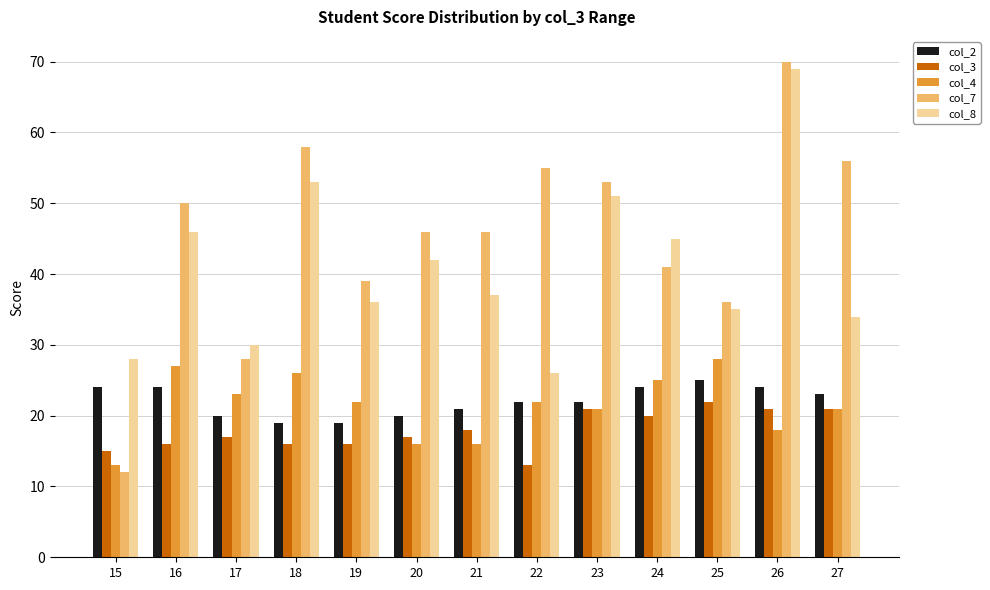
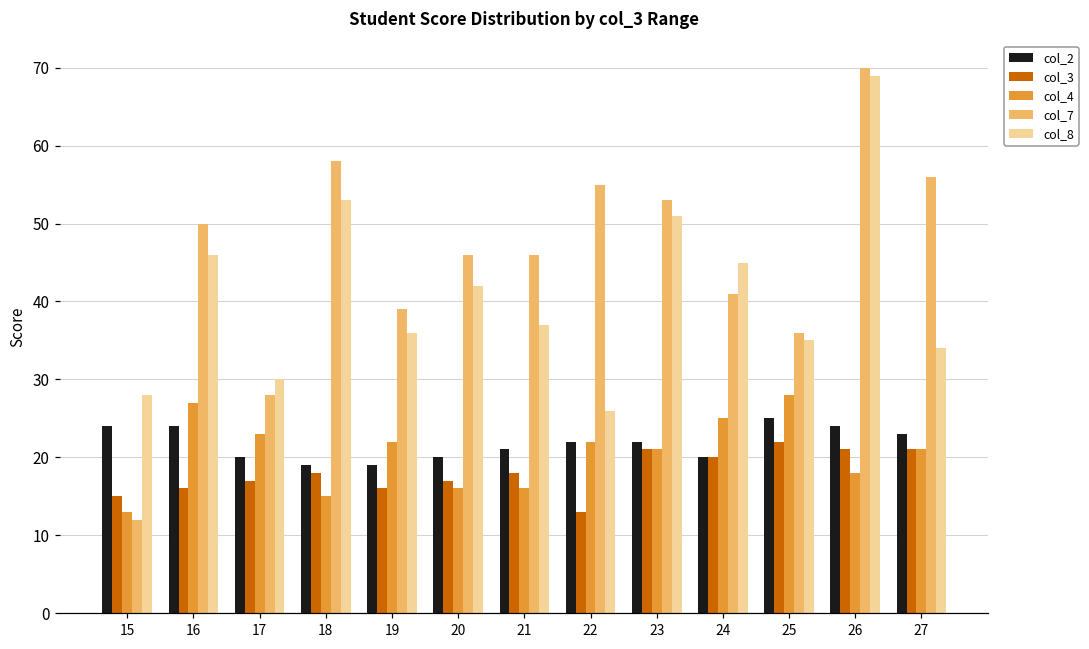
col_3, 18: 16 -> 18
col_4, 18: 26 -> 15
col_2, 24: 24 -> 20
